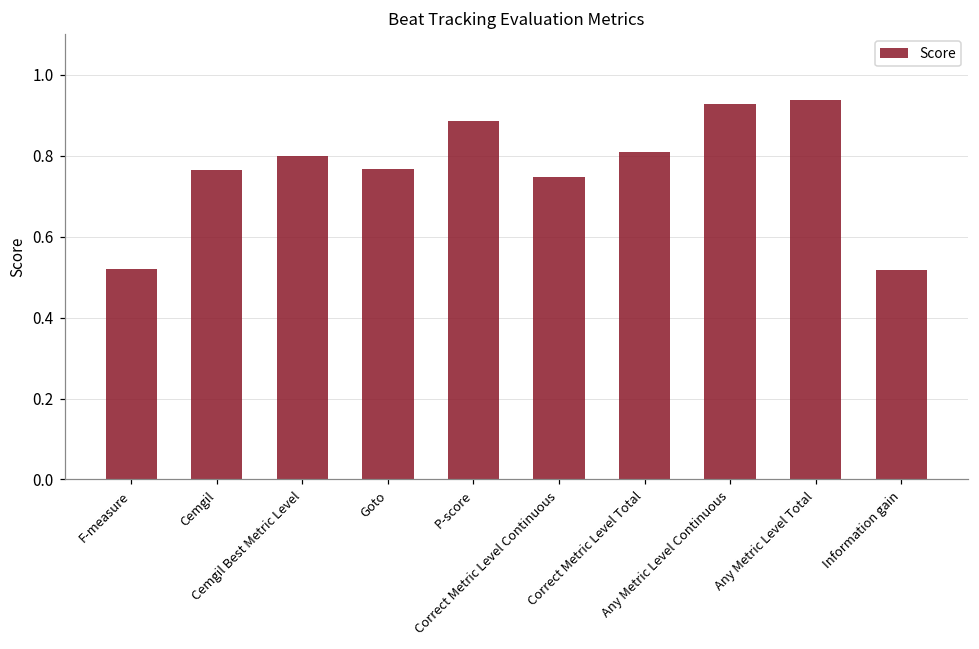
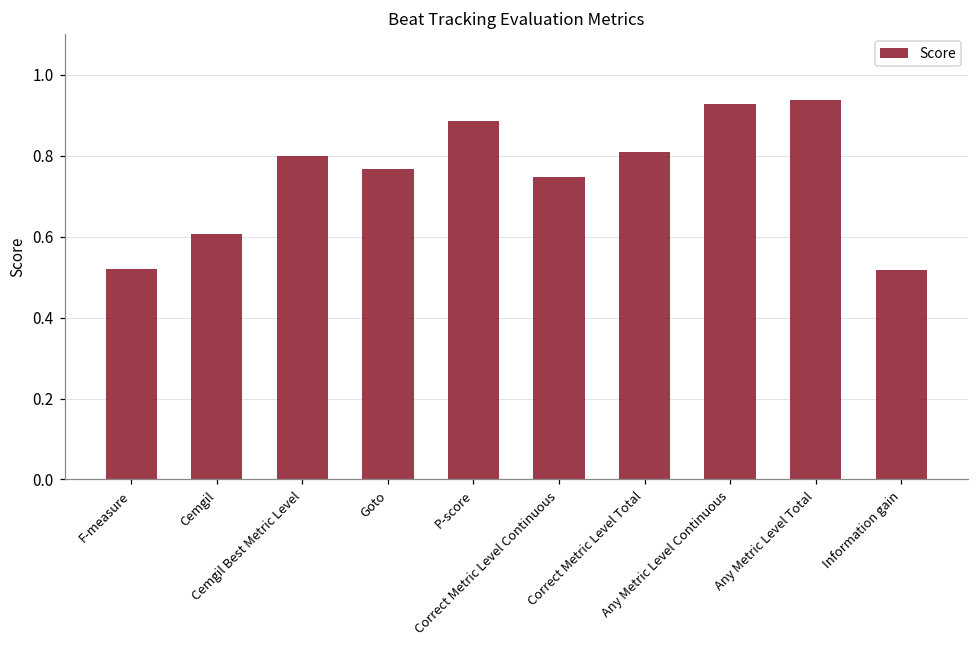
Cemgil: 0.76 -> 0.61
